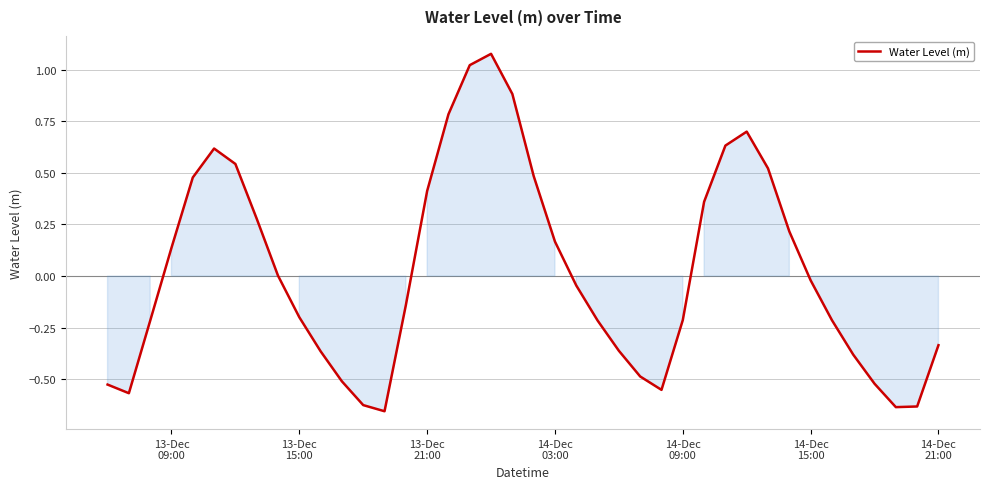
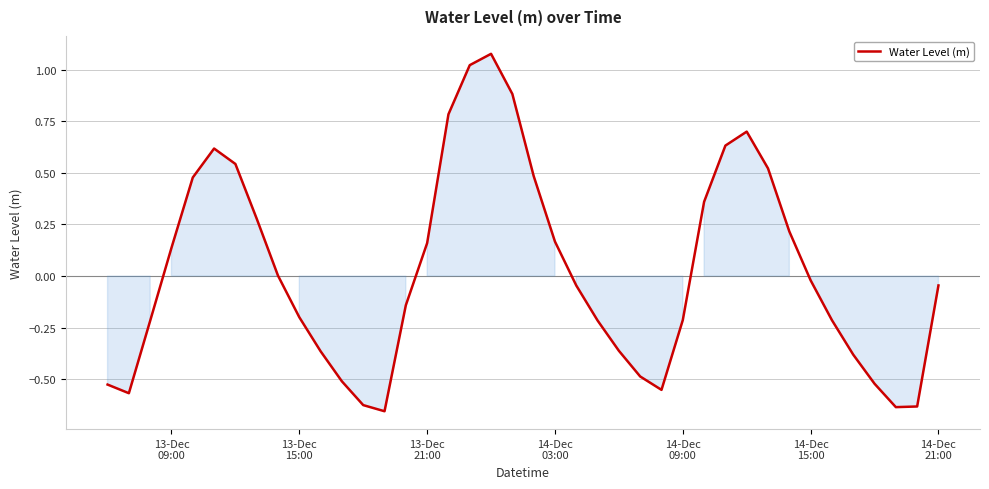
13-Dec 21:00: 0.41 -> 0.16
14-Dec 21:00: -0.33 -> -0.05
